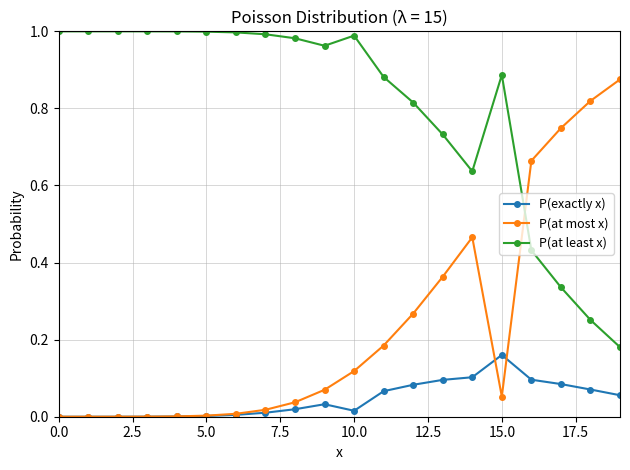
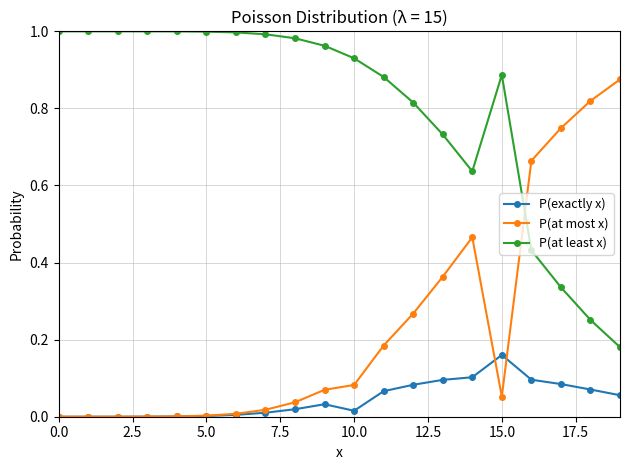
P(at most x), 10.0: 0.12 -> 0.08
P(at least x), 10.0: 0.99 -> 0.93
